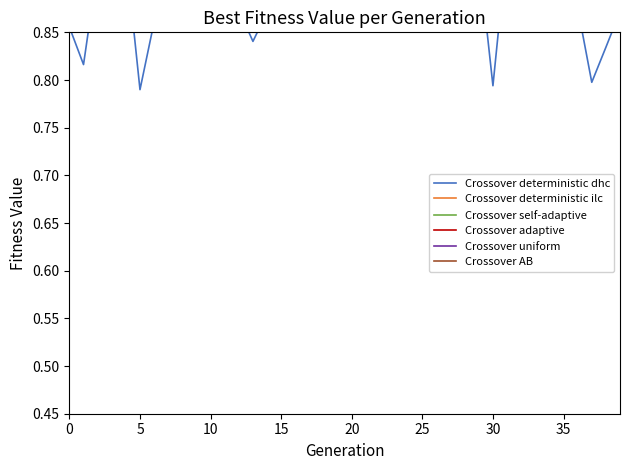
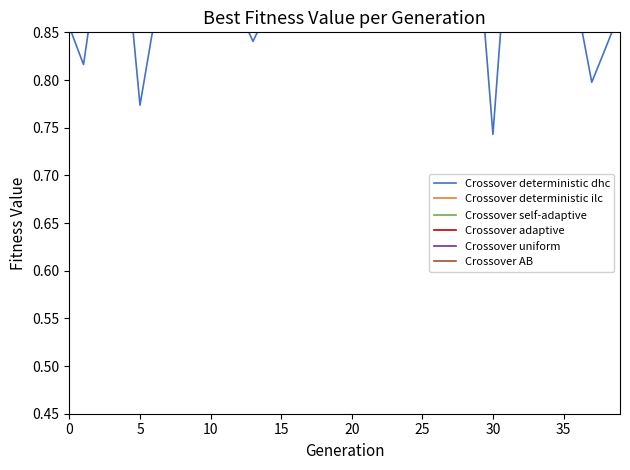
Crossover deterministic dhc, 5: 0.79 -> 0.77
Crossover deterministic dhc, 30: 0.79 -> 0.74
